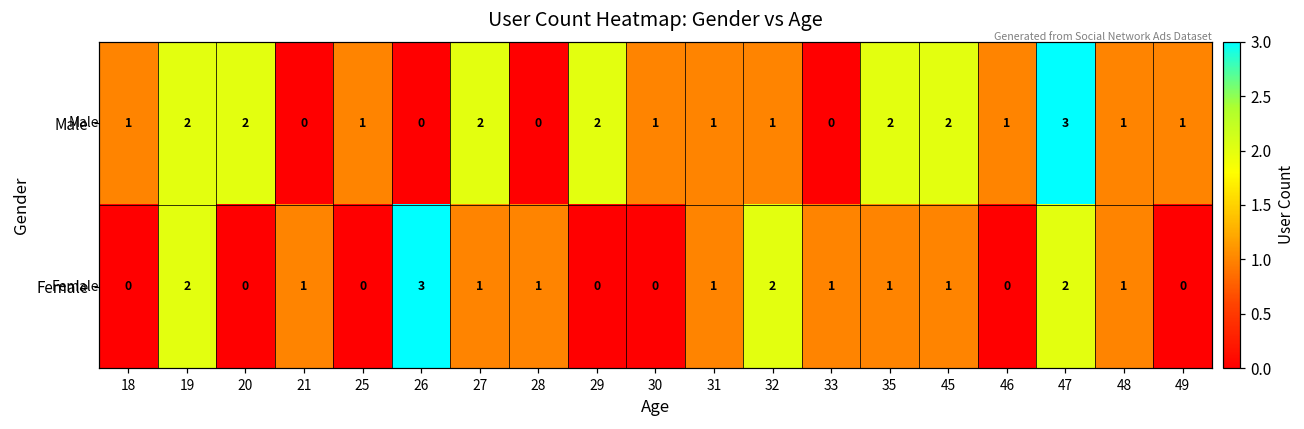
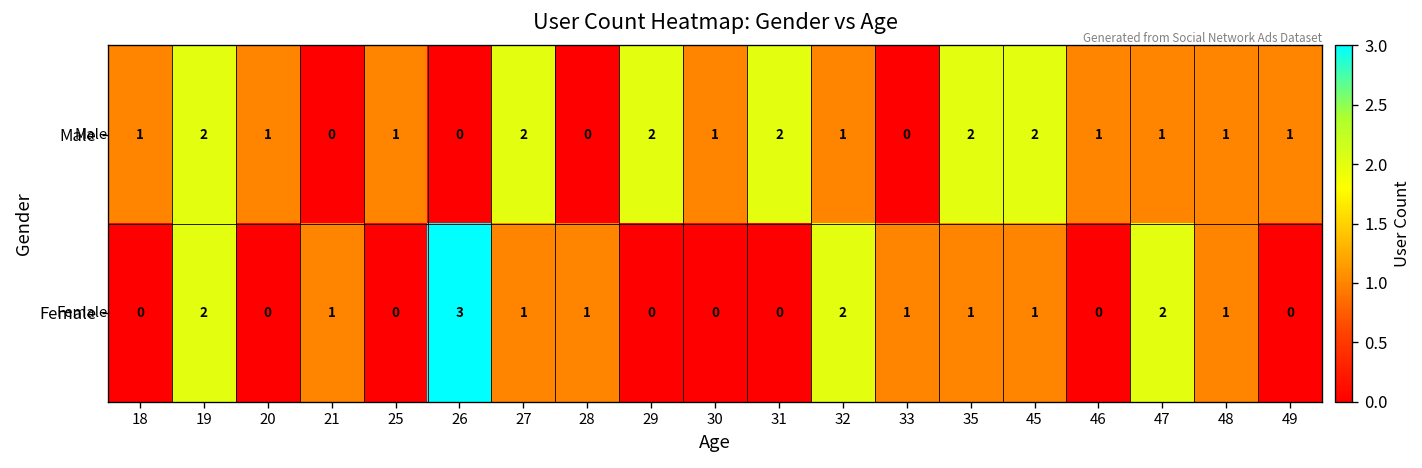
Male, 20: 2 -> 1
Male, 31: 1 -> 2
Male, 47: 3 -> 1
Female, 31: 1 -> 0
